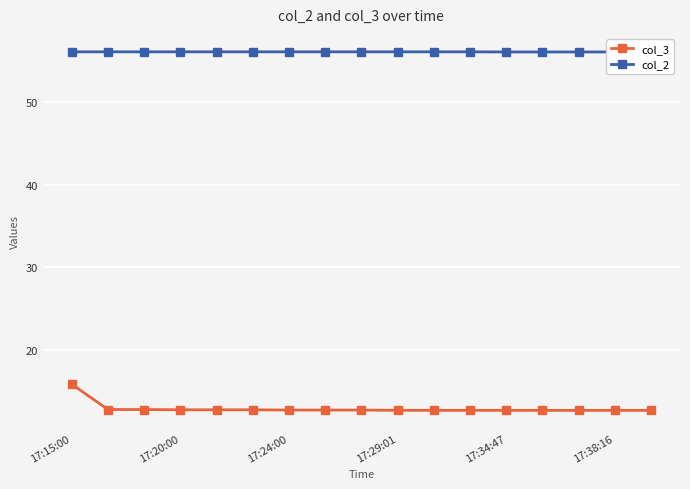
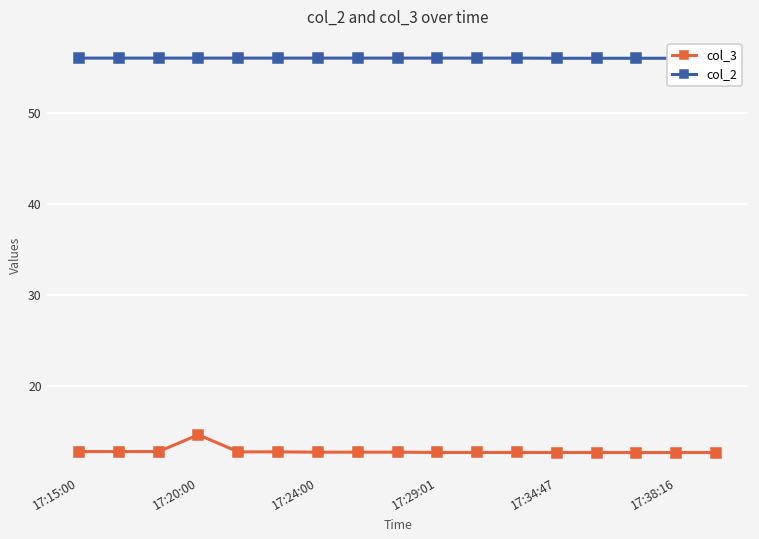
col_3, 17:15:00: 16 -> 13
col_3, 17:20:00: 13 -> 15
